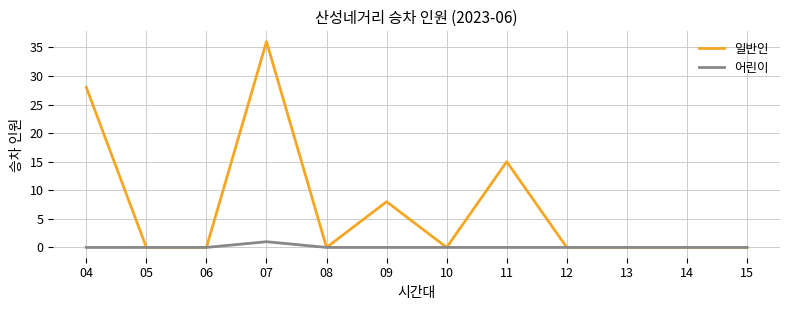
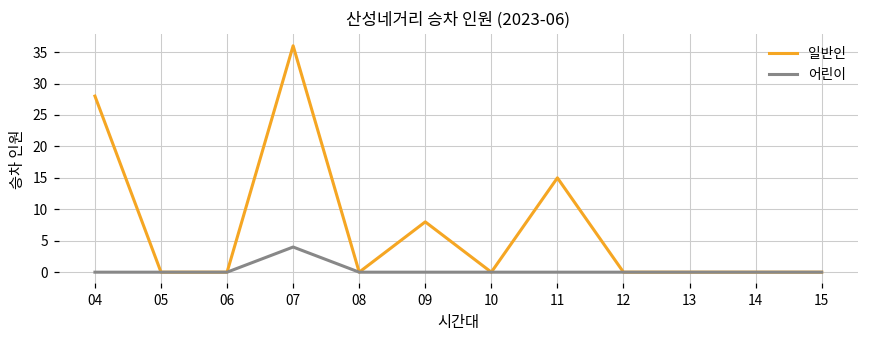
어린이, 07: 1 -> 4
